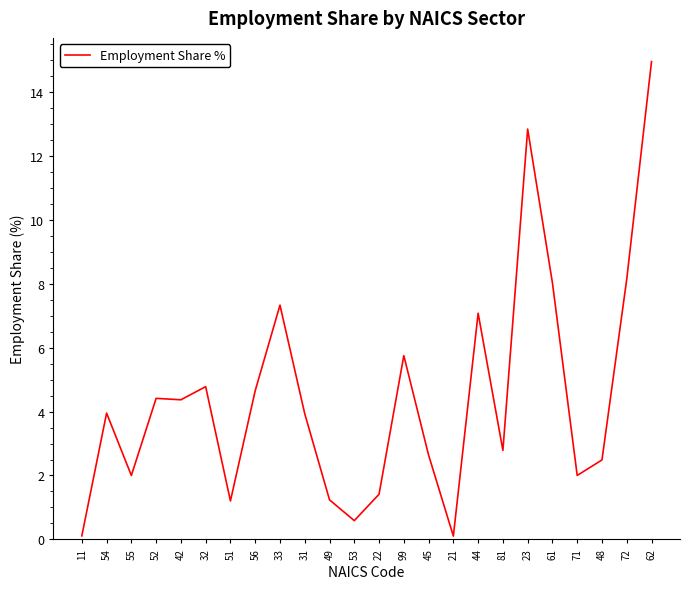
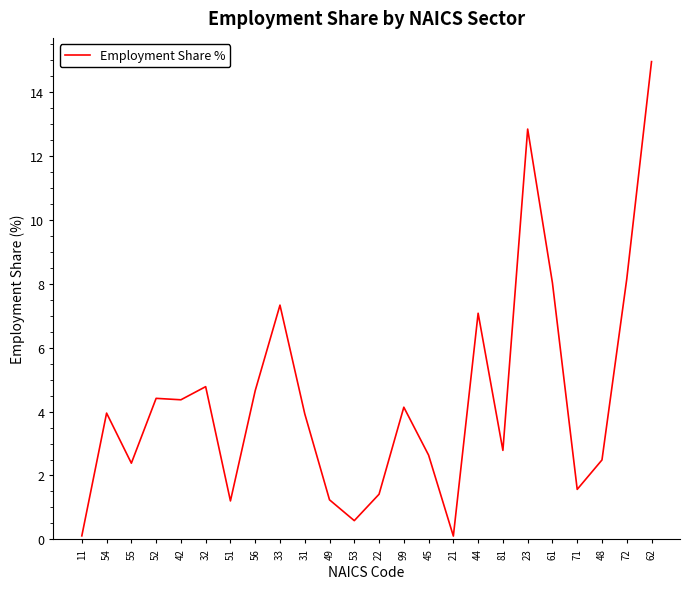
55: 2.0 -> 2.4
99: 5.7 -> 4.1
71: 2.0 -> 1.6
